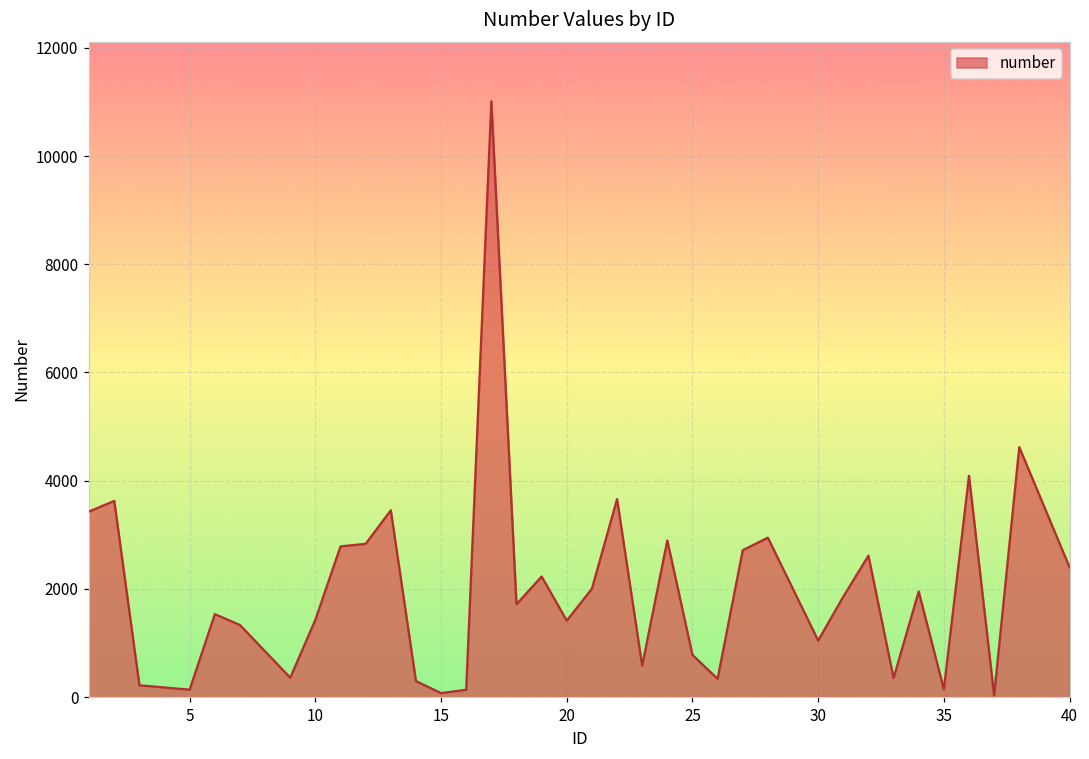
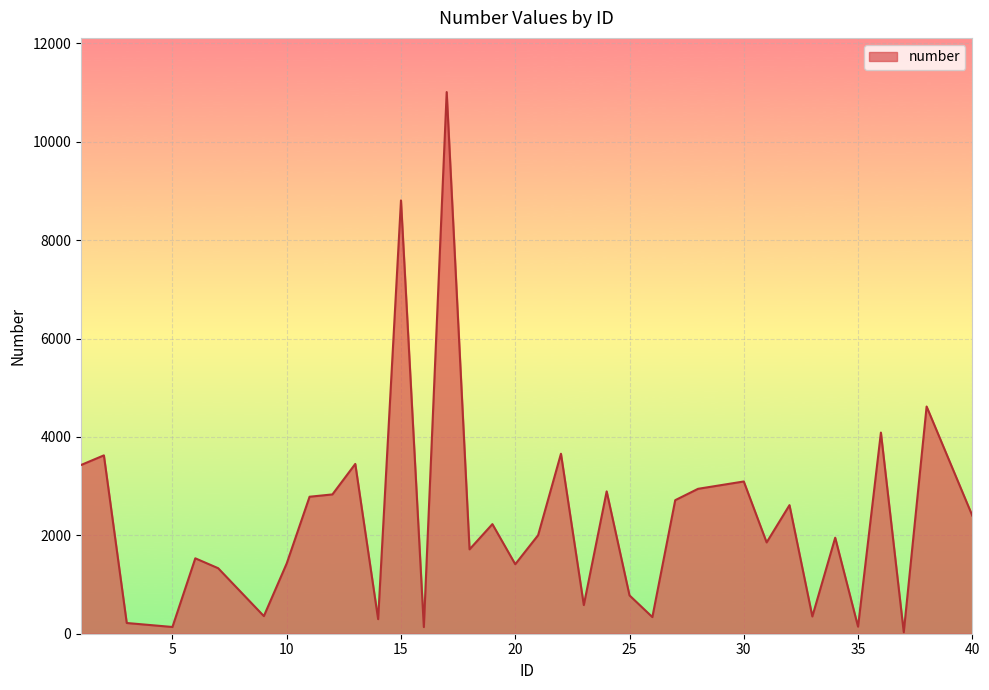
15: 100 -> 8800
30: 1000 -> 3100
